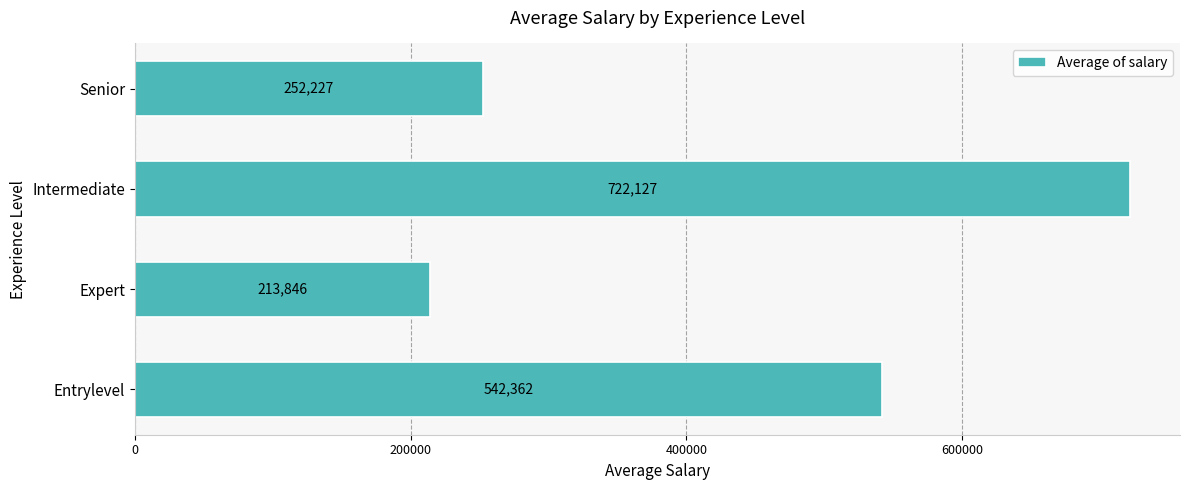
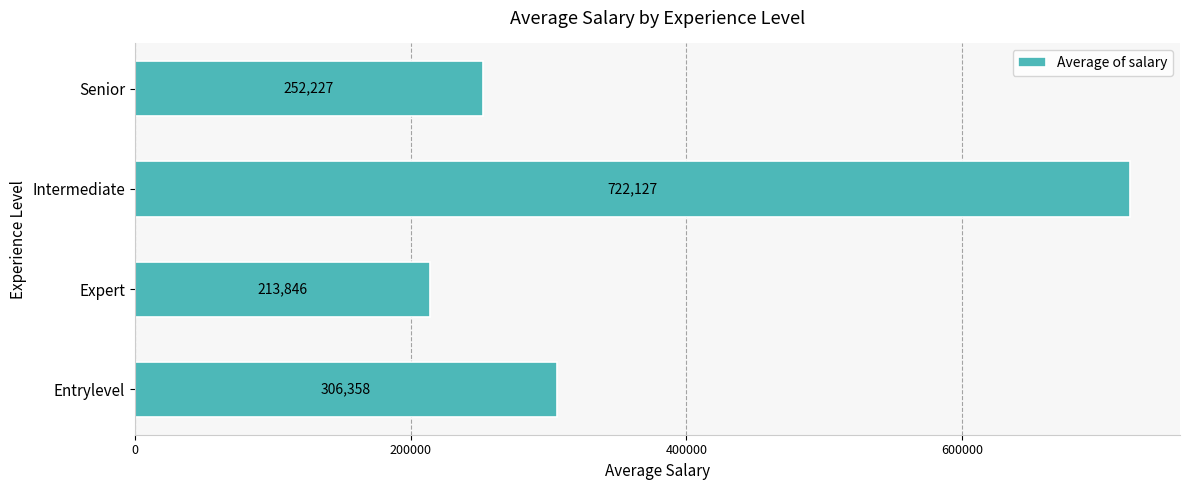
Entrylevel: 542,362 -> 306,358
